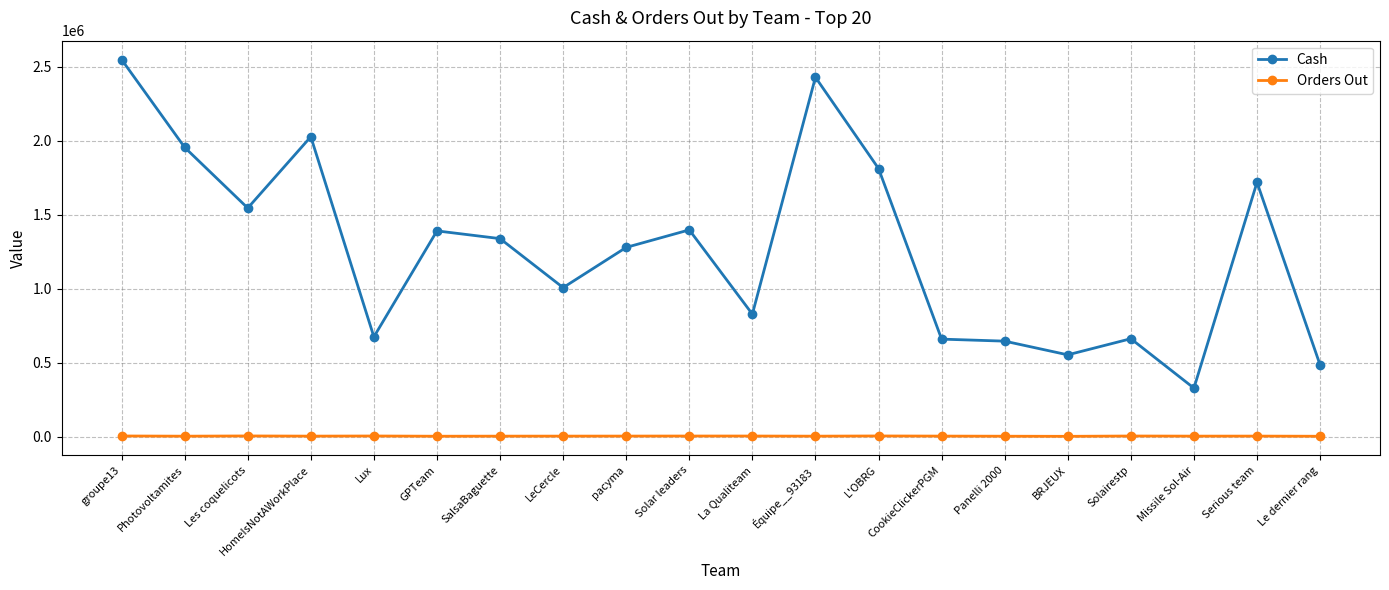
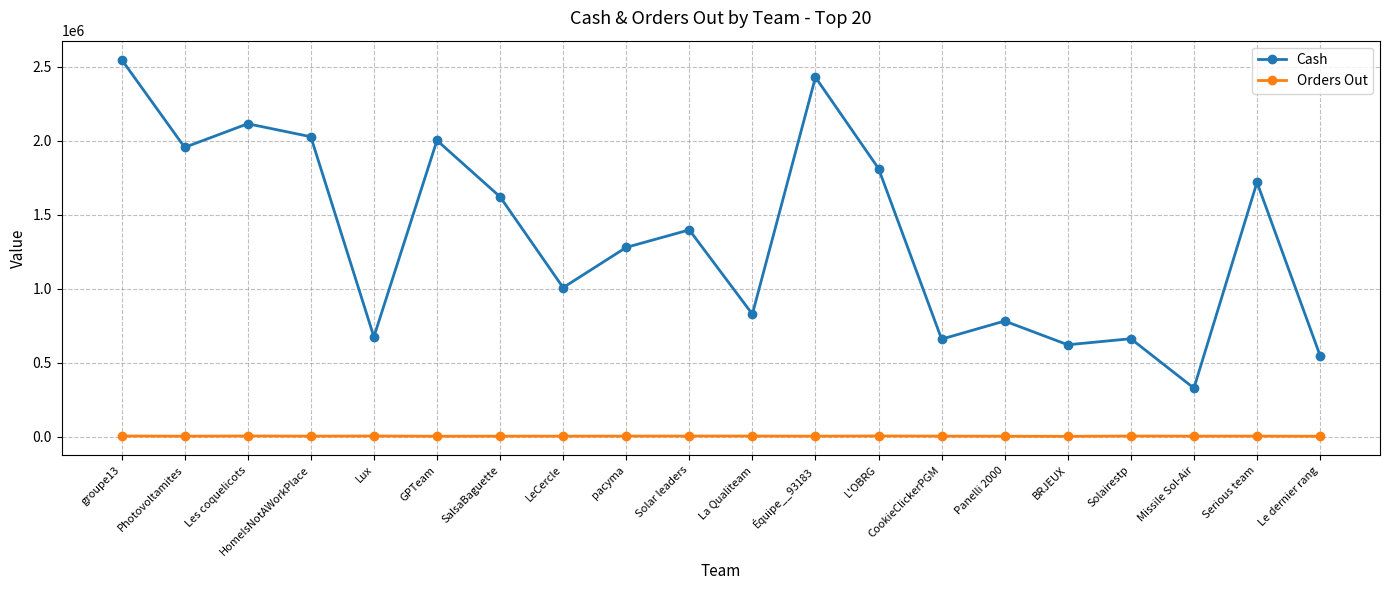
Cash, Les coquelicots: 1550000 -> 2120000
Cash, GPTeam: 1390000 -> 2000000
Cash, SalsaBaguette: 1340000 -> 1620000
Cash, Panelli 2000: 650000 -> 780000
Cash, BRJEUX: 550000 -> 620000
Cash, Le dernier rang: 490000 -> 550000
